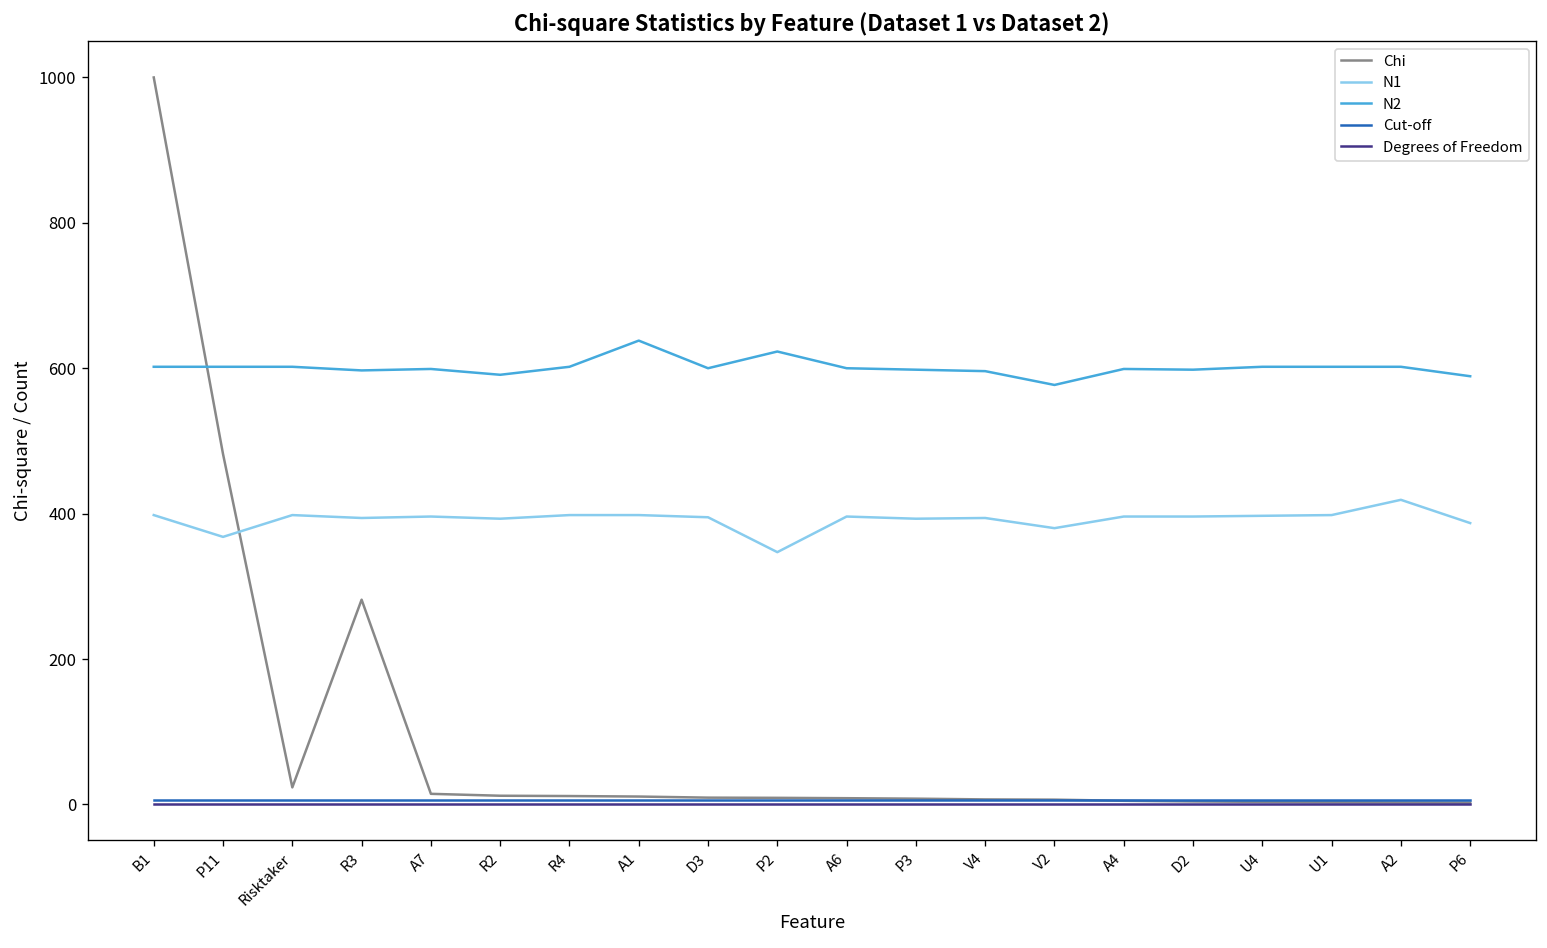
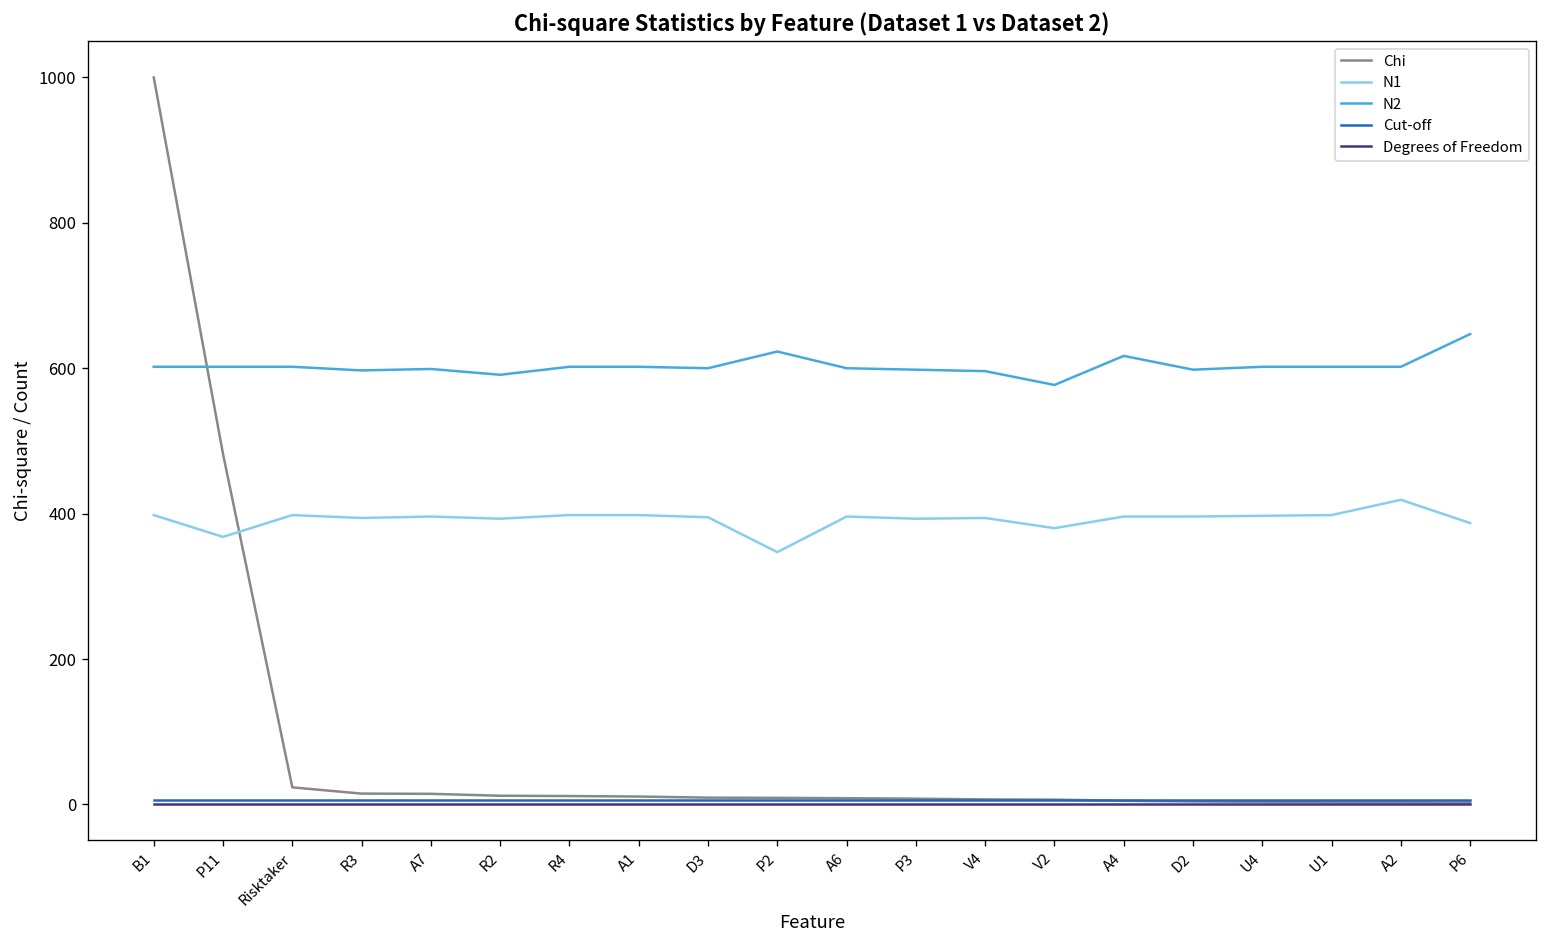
Chi, R3: 280 -> 10
N2, A1: 640 -> 600
N2, A4: 600 -> 620
N2, P6: 590 -> 650
